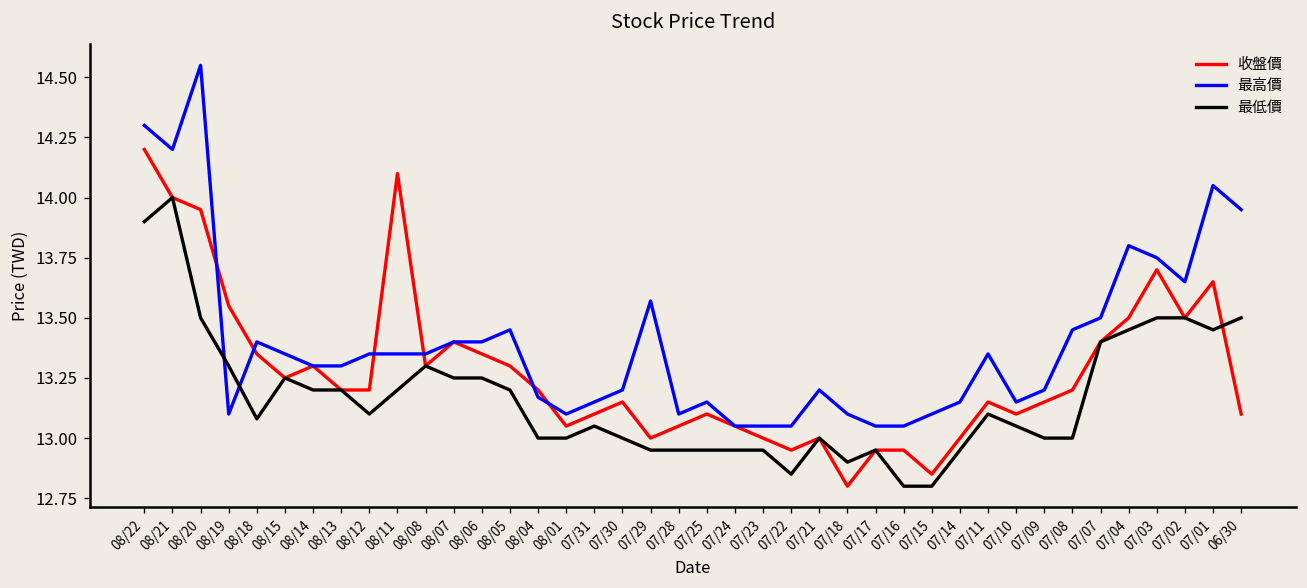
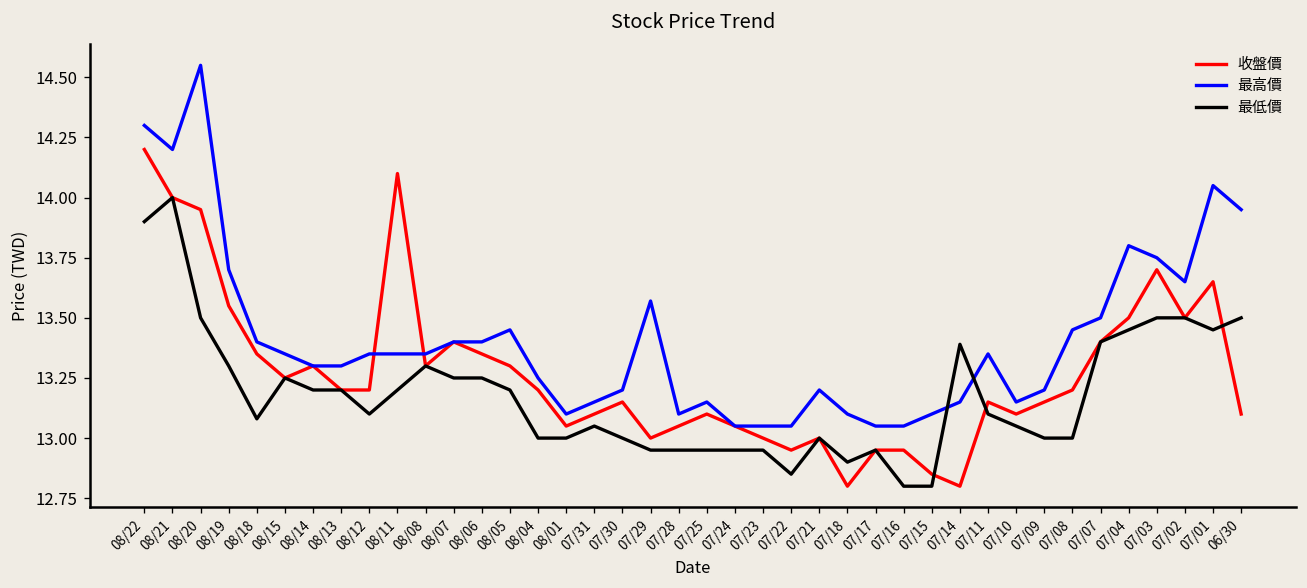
最高價, 08/19: 13.1 -> 13.7
最高價, 08/04: 13.17 -> 13.25
收盤價, 07/14: 13.0 -> 12.8
最低價, 07/14: 12.95 -> 13.39
